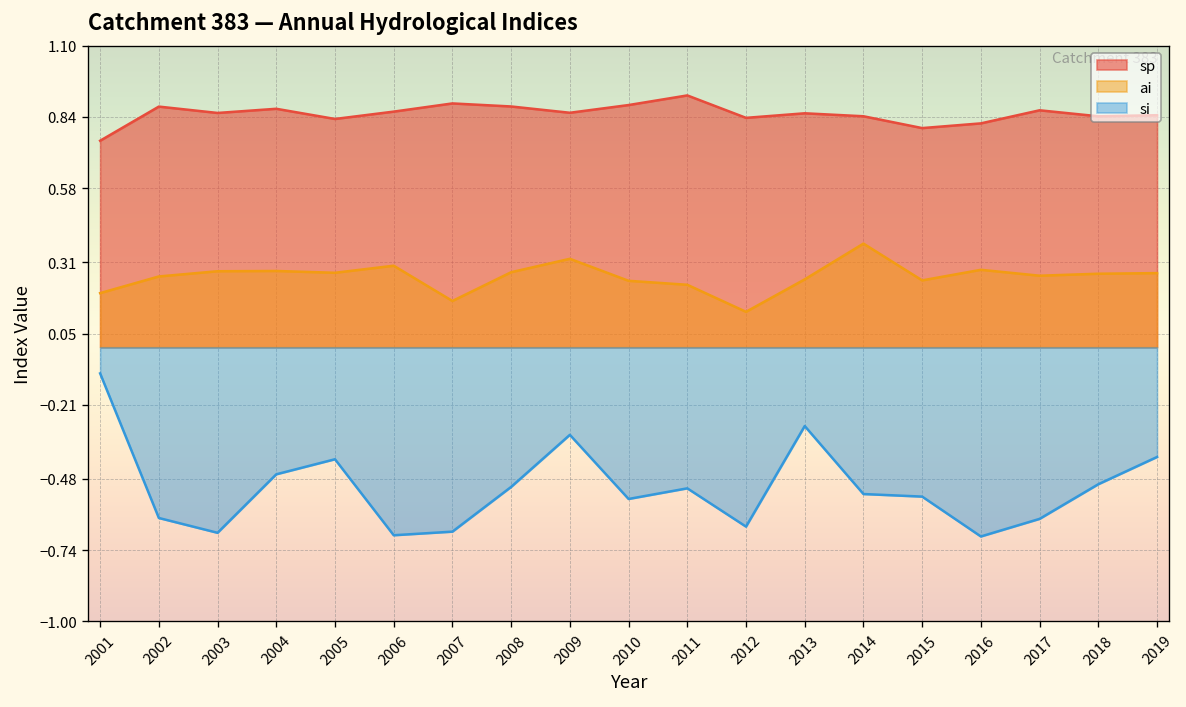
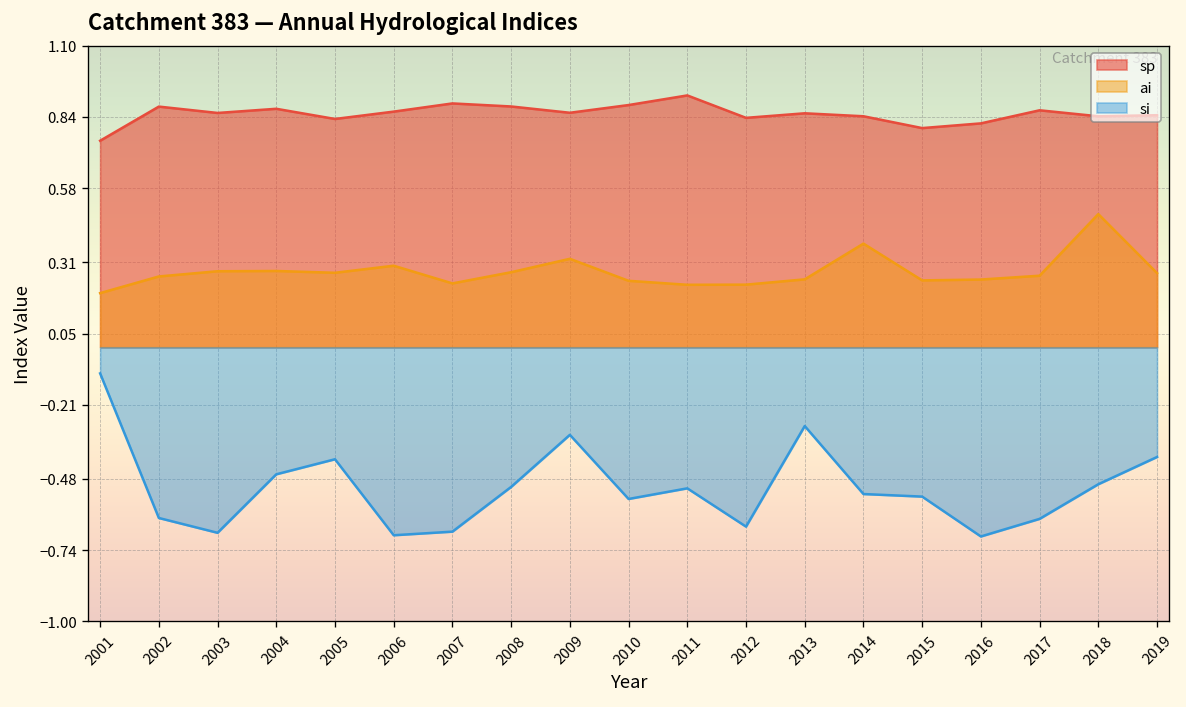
ai, 2007: 0.17 -> 0.23
ai, 2012: 0.13 -> 0.23
ai, 2016: 0.28 -> 0.25
ai, 2018: 0.27 -> 0.49
